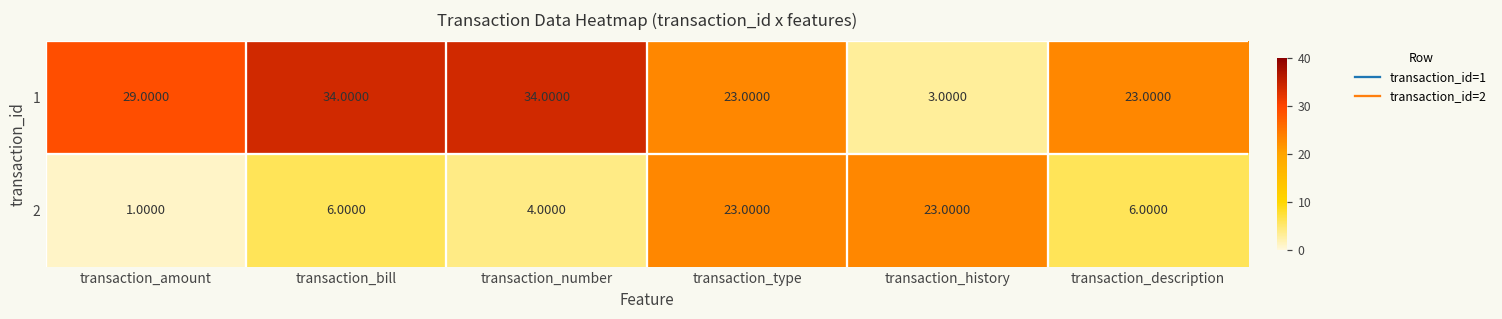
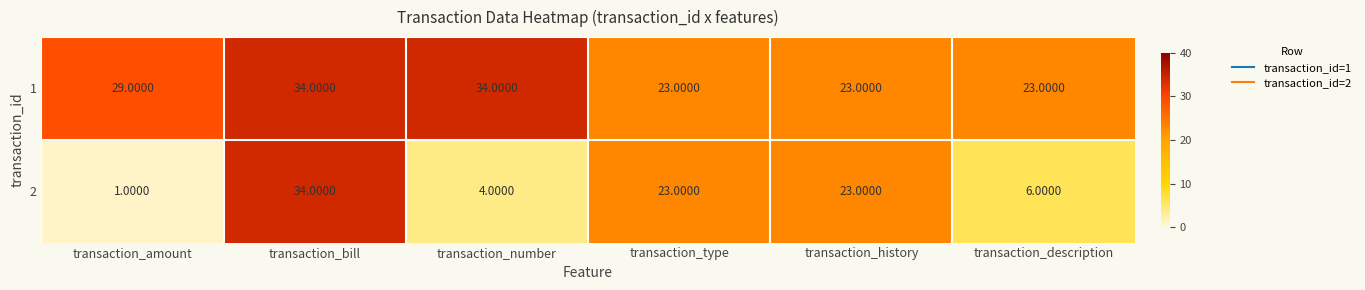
1, transaction_history: 3.0000 -> 23.0000
2, transaction_bill: 6.0000 -> 34.0000
